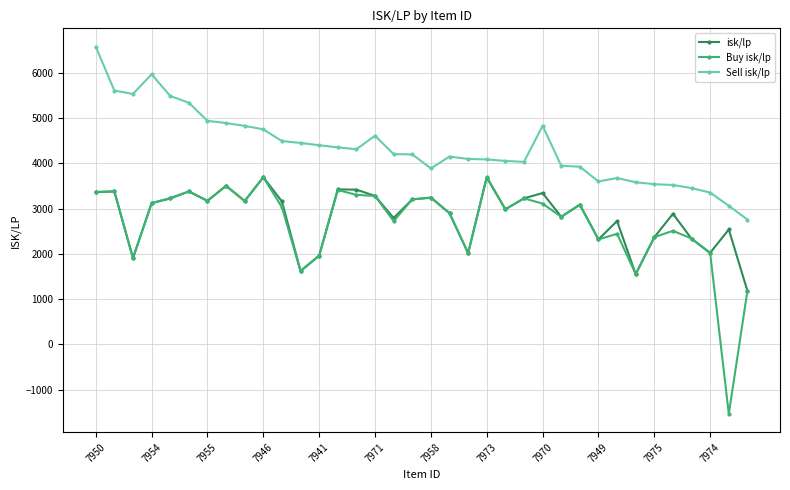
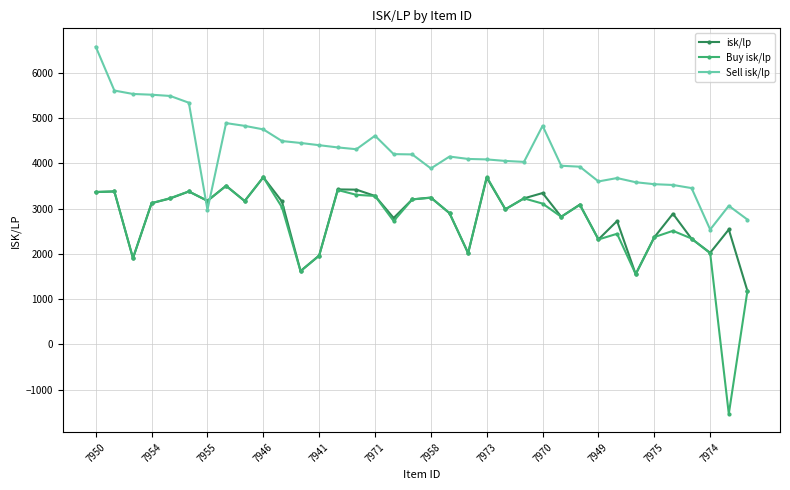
Sell isk/lp, 7954: 6000 -> 5500
Sell isk/lp, 7955: 4900 -> 3000
Sell isk/lp, 7974: 3400 -> 2500
